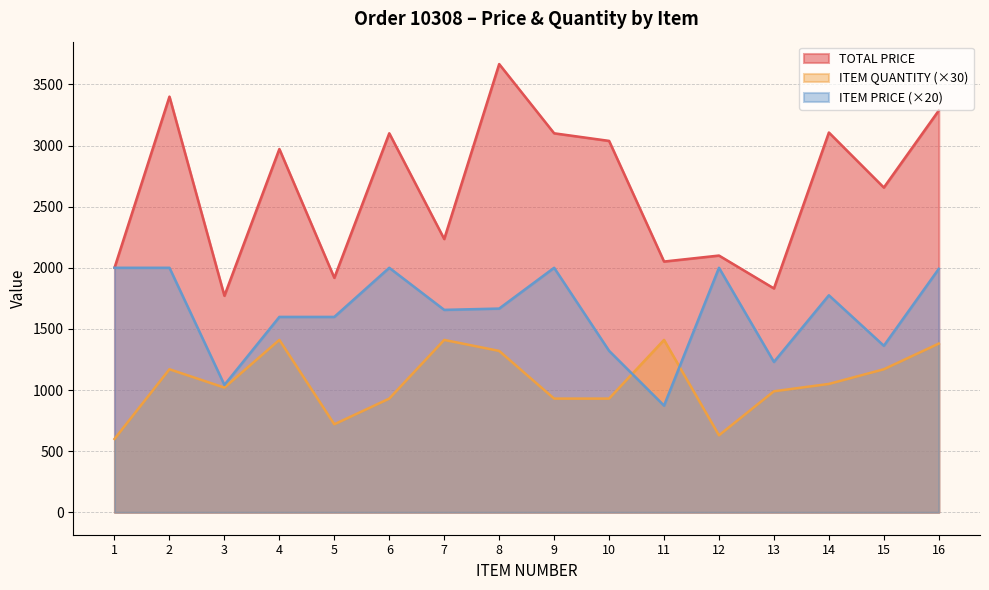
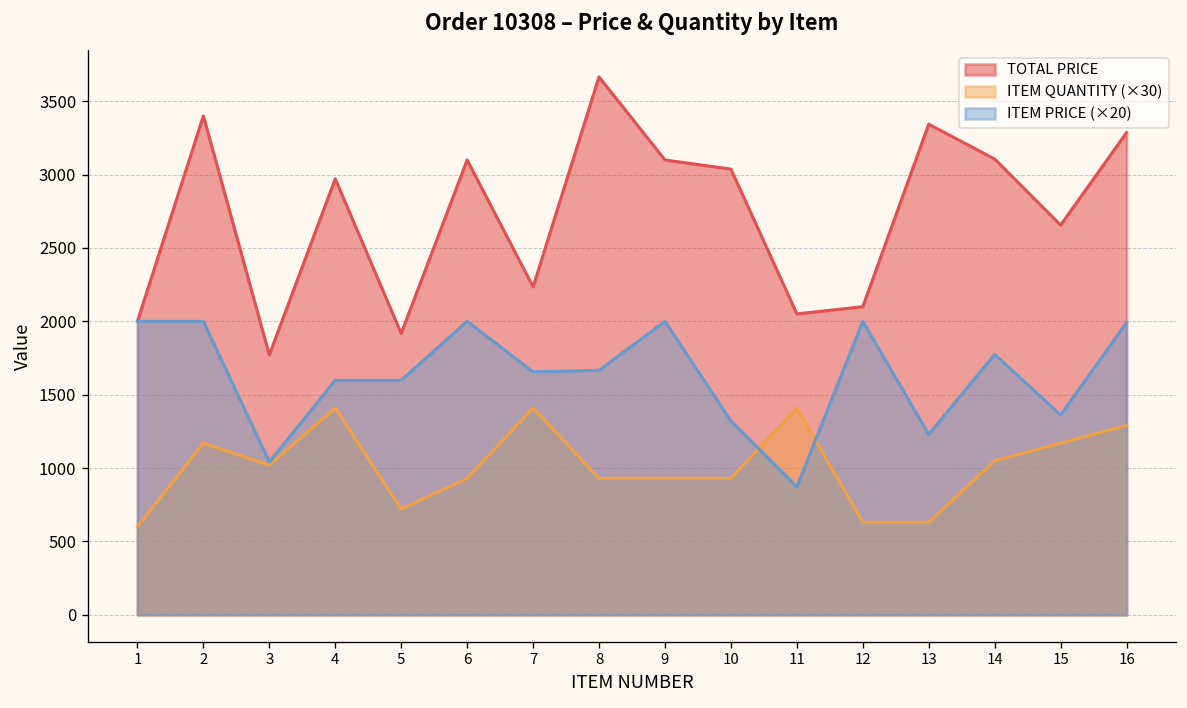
ITEM QUANTITY (×30), 8: 1320 -> 930
TOTAL PRICE, 13: 1830 -> 3340
ITEM QUANTITY (×30), 13: 990 -> 630
ITEM QUANTITY (×30), 16: 1380 -> 1290
